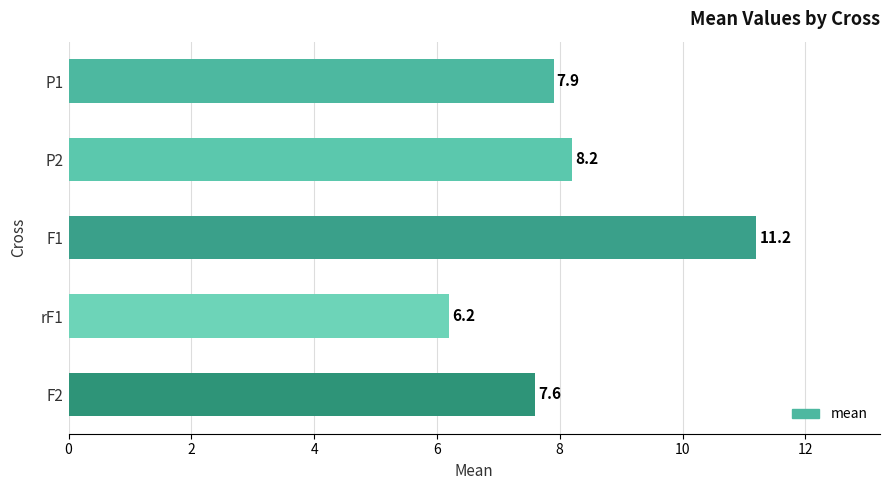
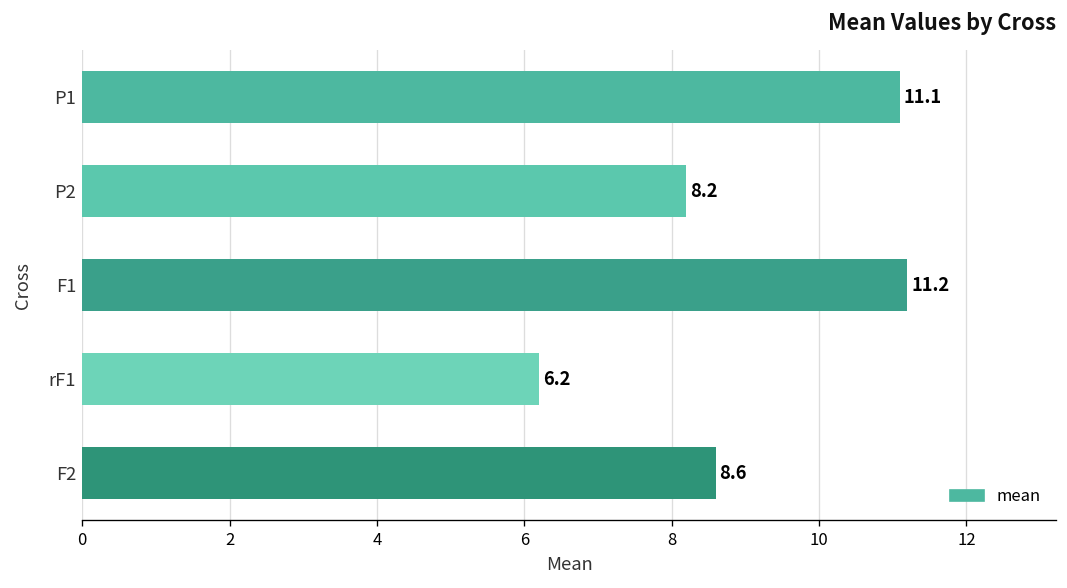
P1: 7.9 -> 11.1
F2: 7.6 -> 8.6
